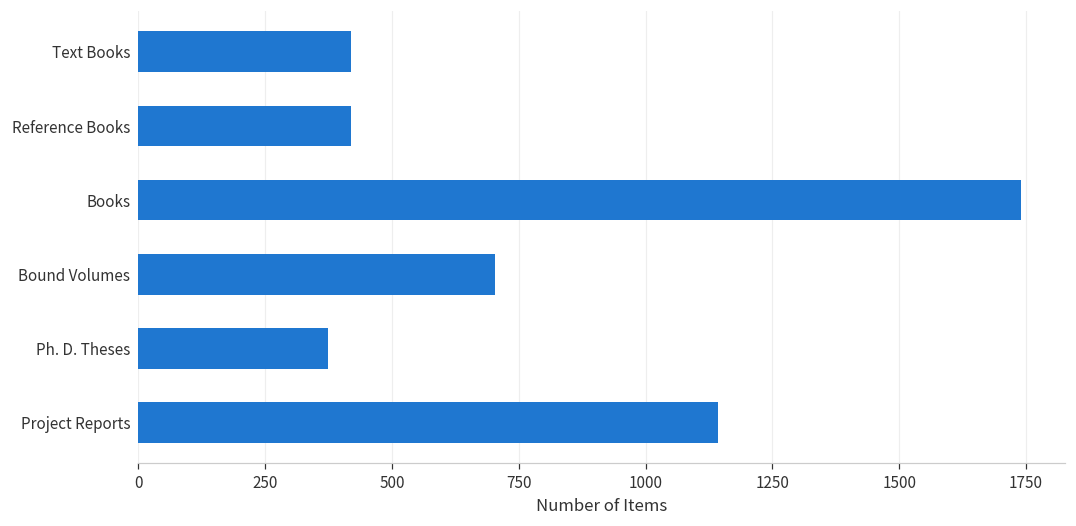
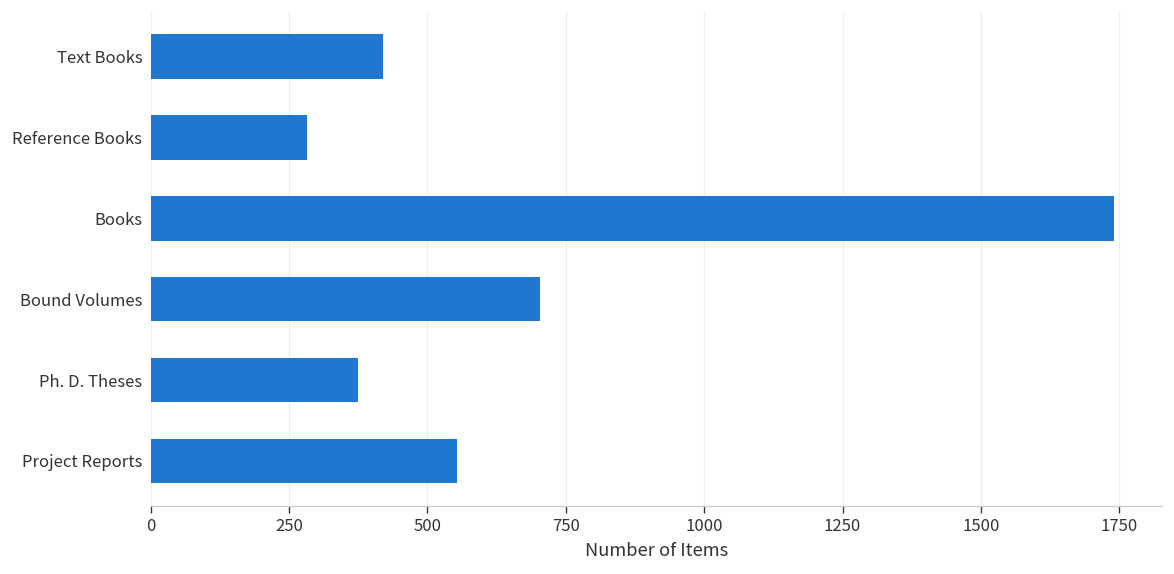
Reference Books: 420 -> 280
Project Reports: 1140 -> 550
